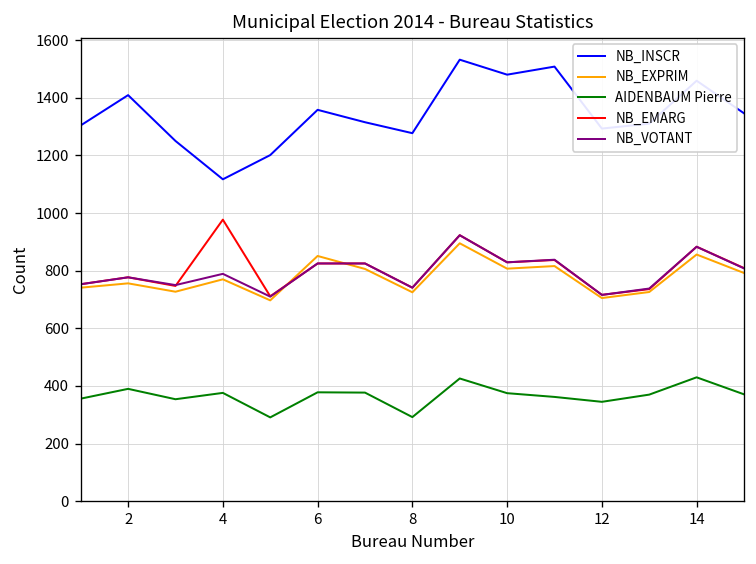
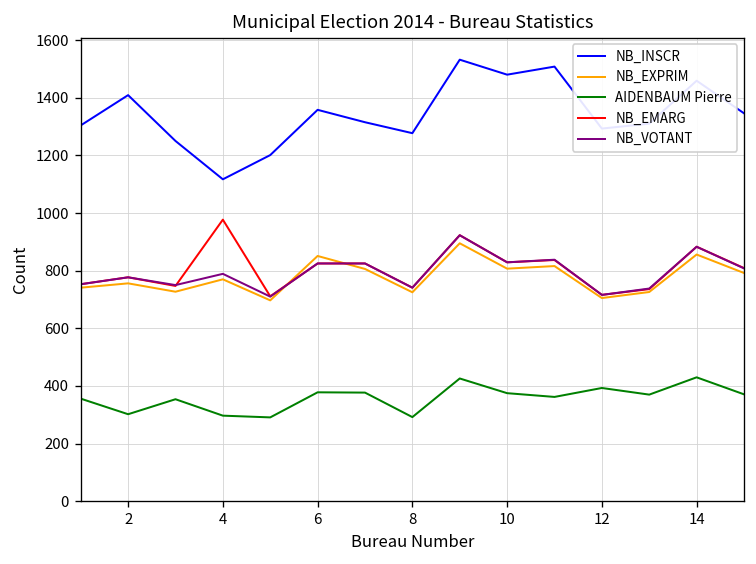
AIDENBAUM Pierre, 2: 390 -> 300
AIDENBAUM Pierre, 4: 380 -> 300
AIDENBAUM Pierre, 12: 350 -> 390
